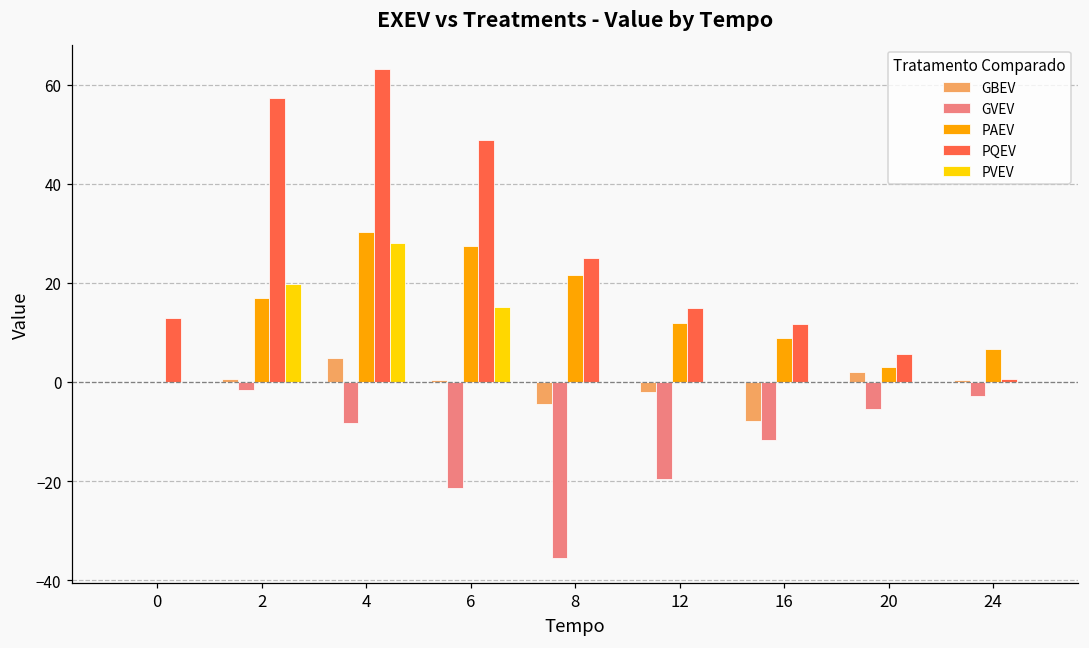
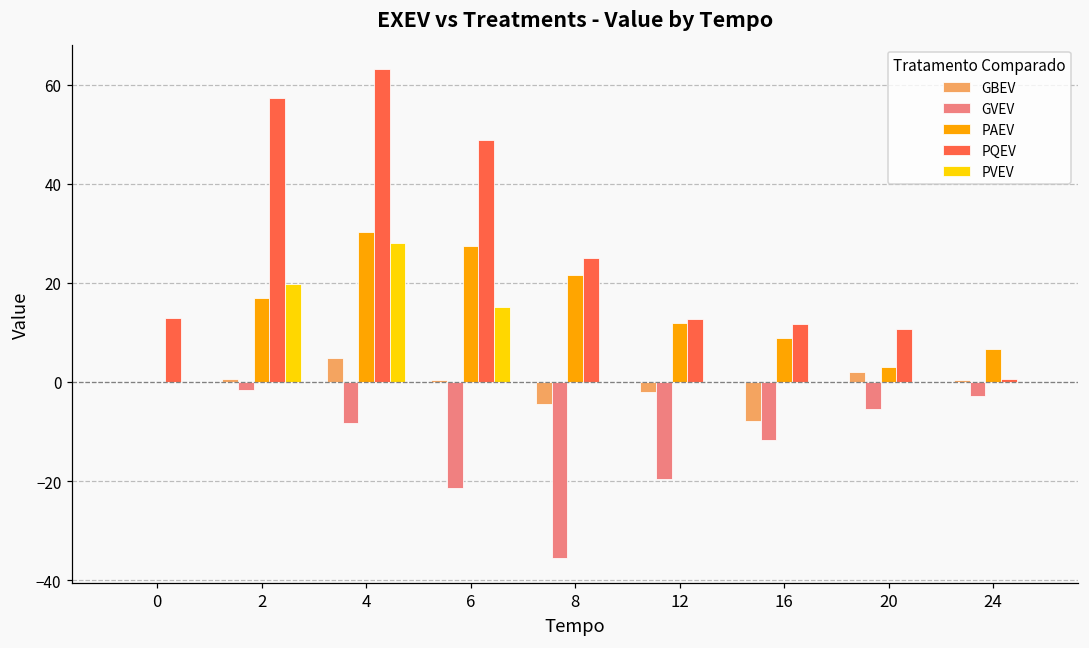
PQEV, 12: 15 -> 13
PQEV, 20: 6 -> 11
